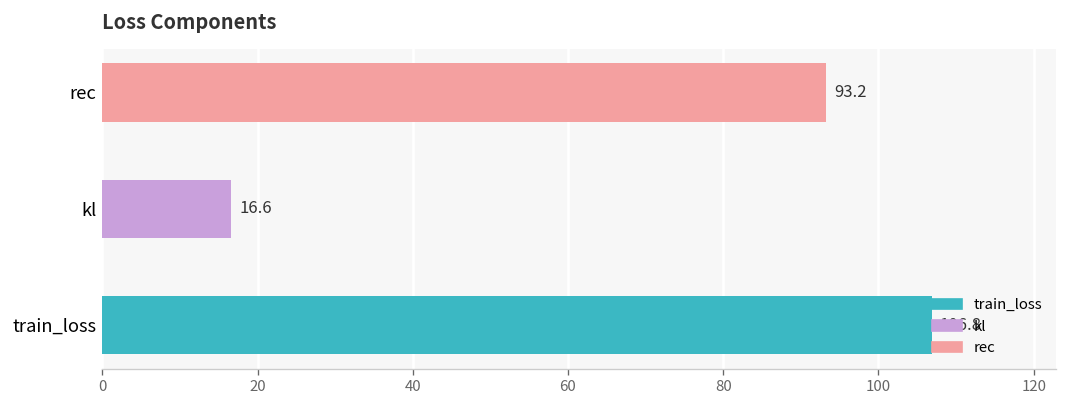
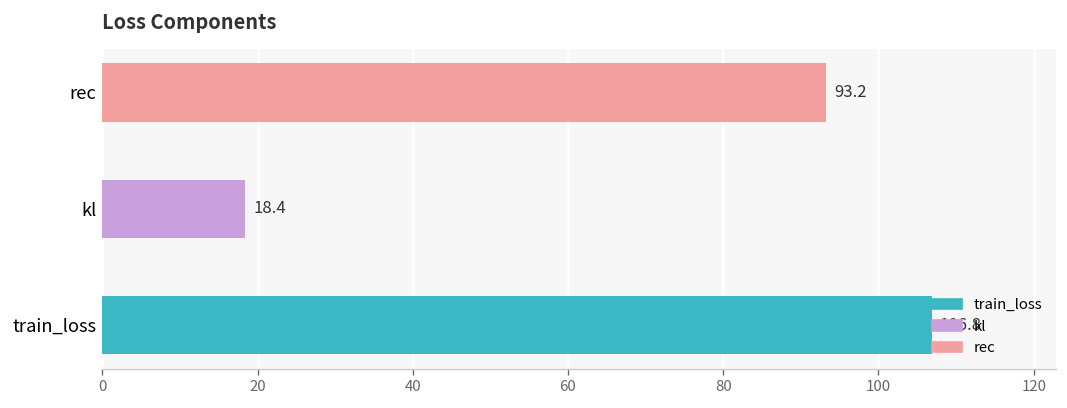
kl: 16.6 -> 18.4
